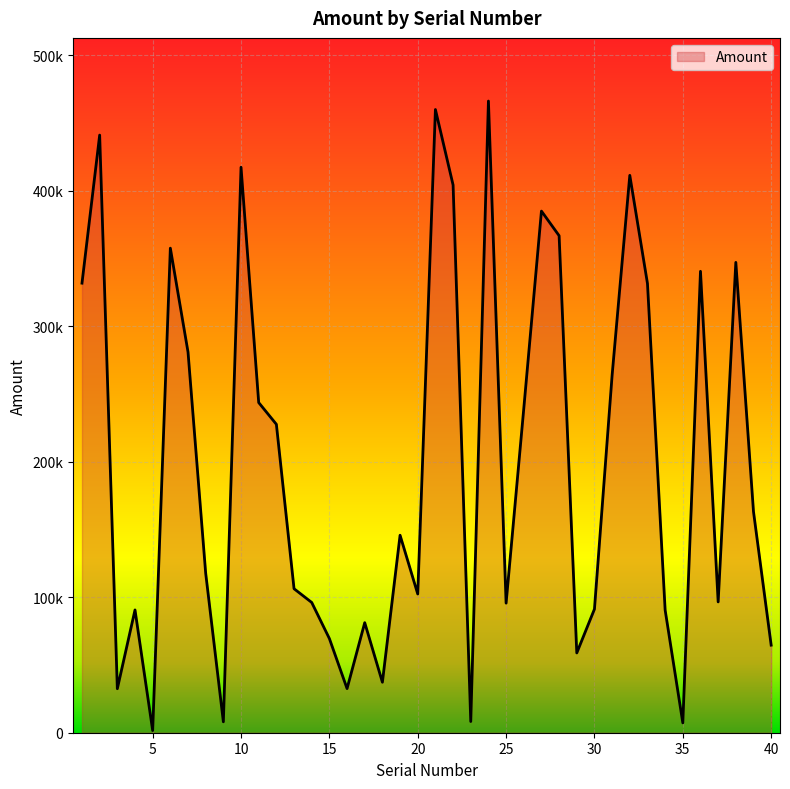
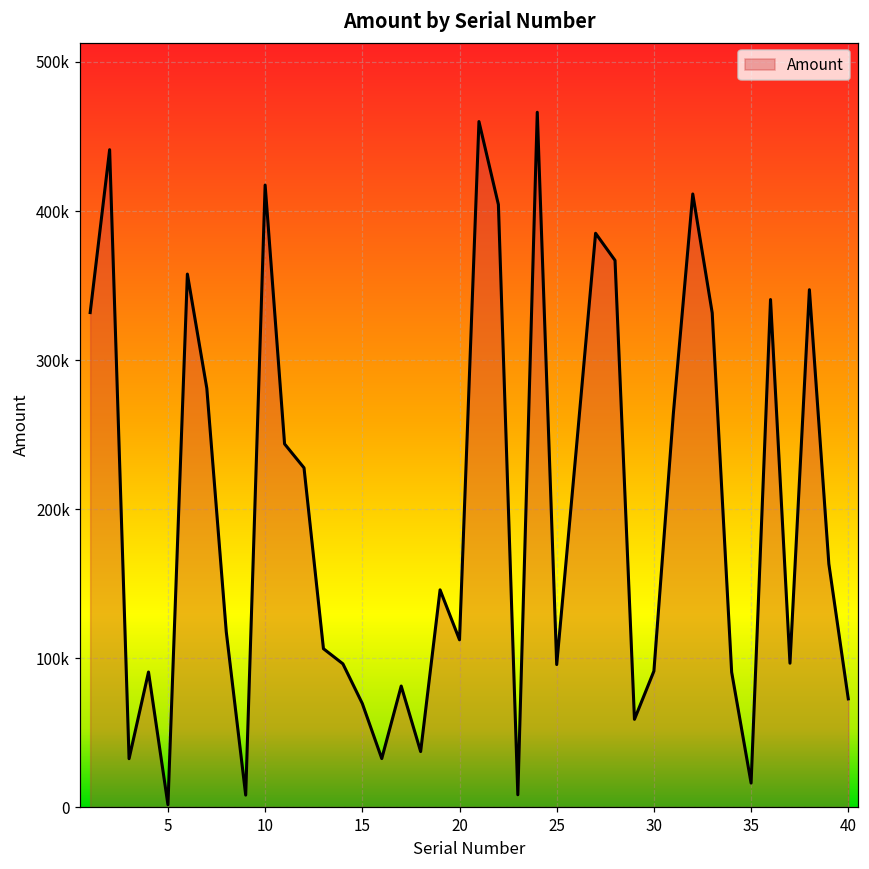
20: 102000 -> 112000
35: 7000 -> 16000
40: 65000 -> 73000
